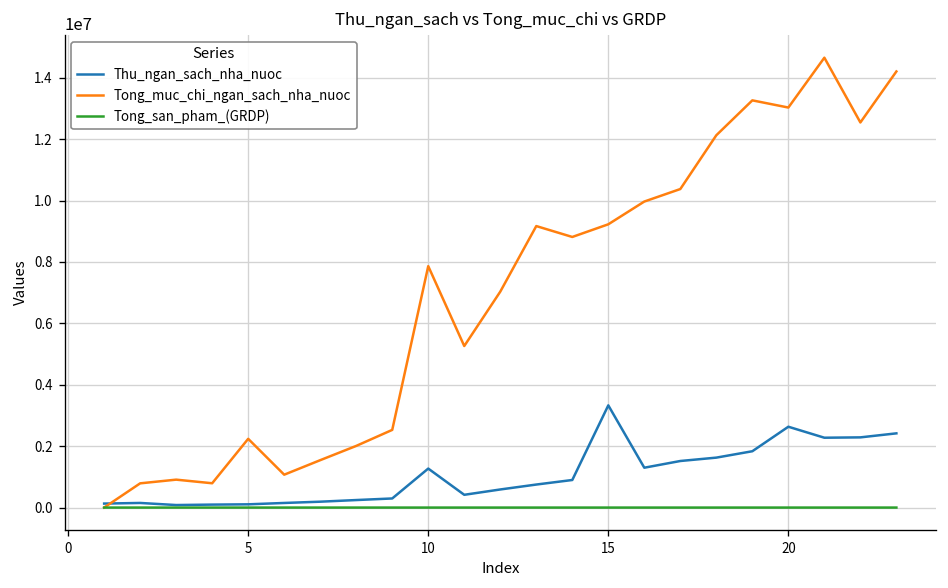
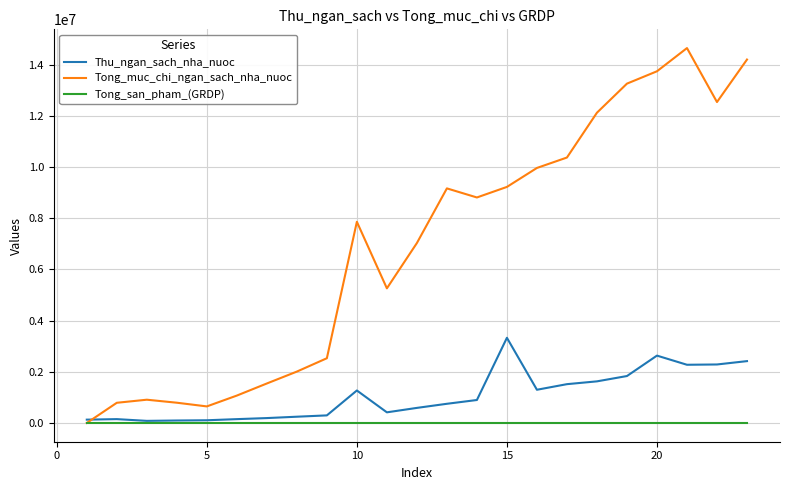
Tong_muc_chi_ngan_sach_nha_nuoc, 5: 2200000 -> 600000
Tong_muc_chi_ngan_sach_nha_nuoc, 20: 13000000 -> 13700000
